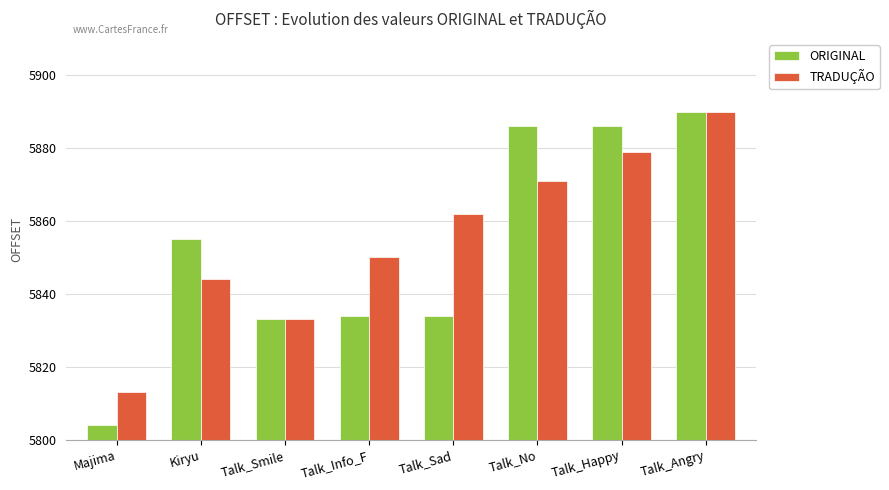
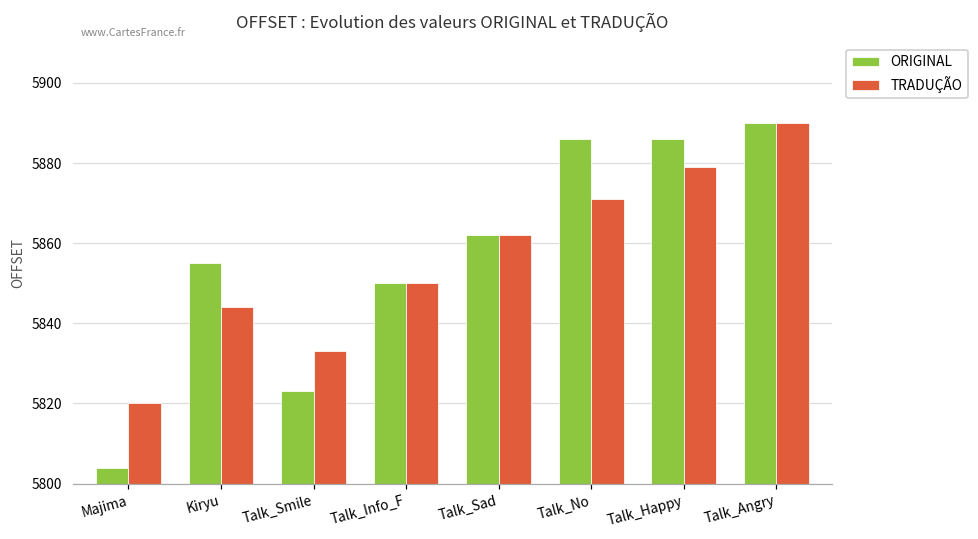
TRADUÇÃO, Majima: 5813 -> 5820
ORIGINAL, Talk_Smile: 5833 -> 5823
ORIGINAL, Talk_Info_F: 5834 -> 5850
ORIGINAL, Talk_Sad: 5834 -> 5862
